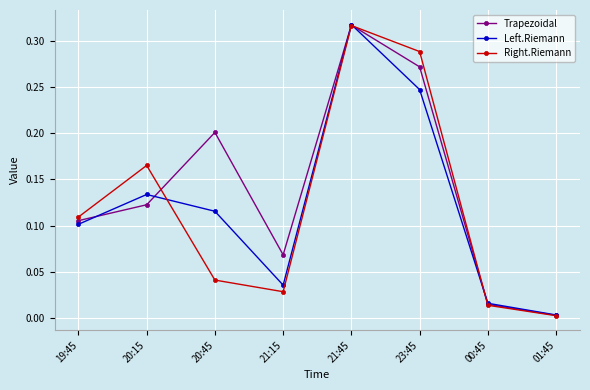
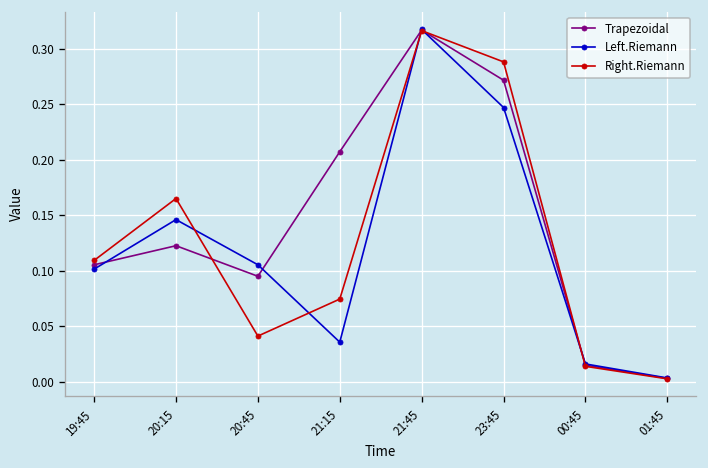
Left.Riemann, 20:15: 0.13 -> 0.15
Trapezoidal, 20:45: 0.20 -> 0.10
Left.Riemann, 20:45: 0.12 -> 0.11
Trapezoidal, 21:15: 0.07 -> 0.21
Right.Riemann, 21:15: 0.03 -> 0.07
